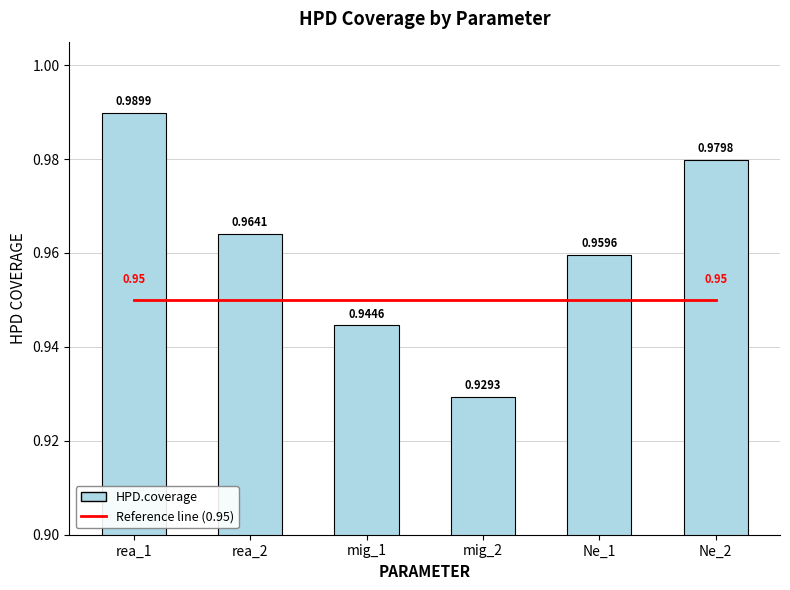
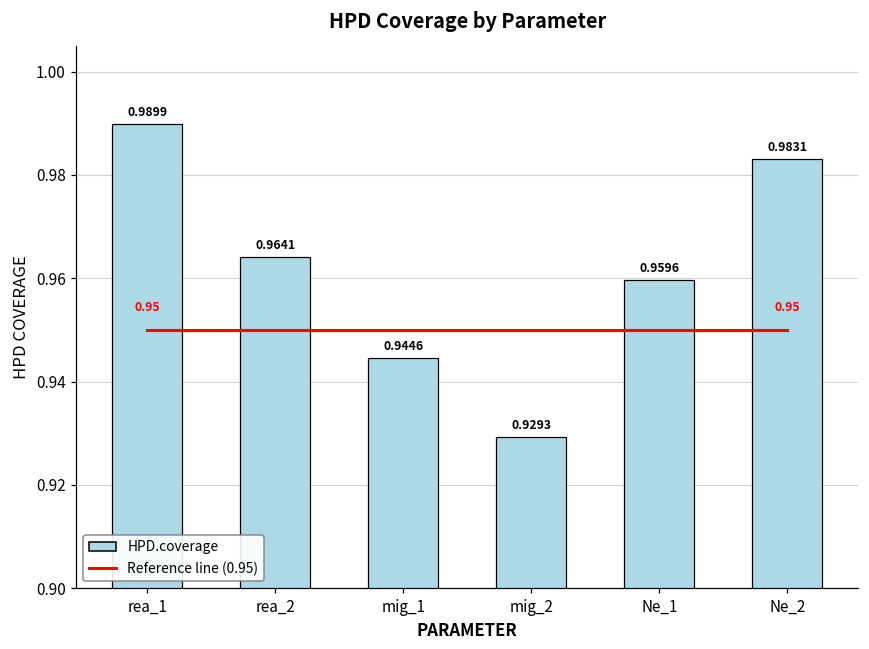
HPD.coverage, Ne_2: 0.9798 -> 0.9831
